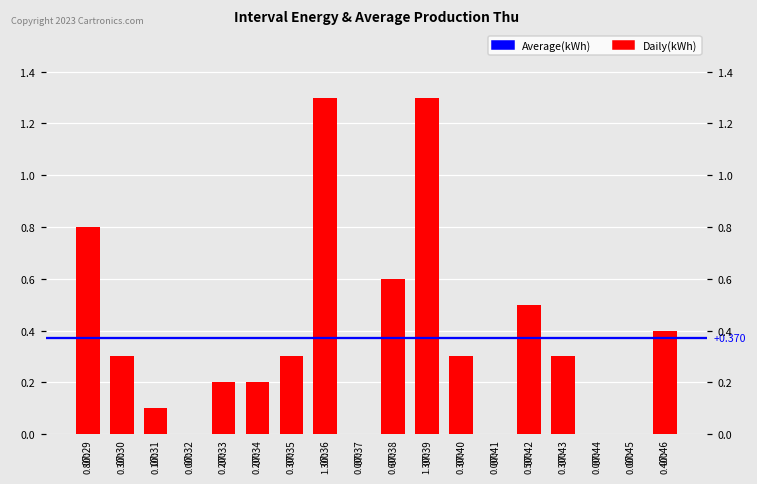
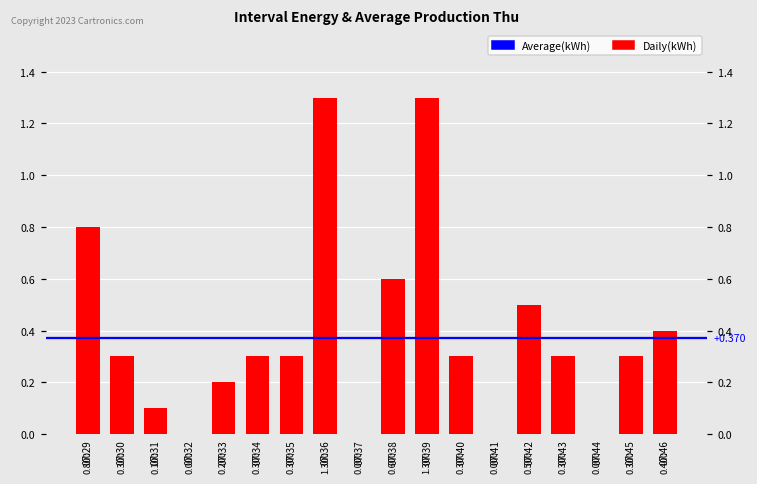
07:34: 0.200 -> 0.300
07:45: 0.000 -> 0.300
